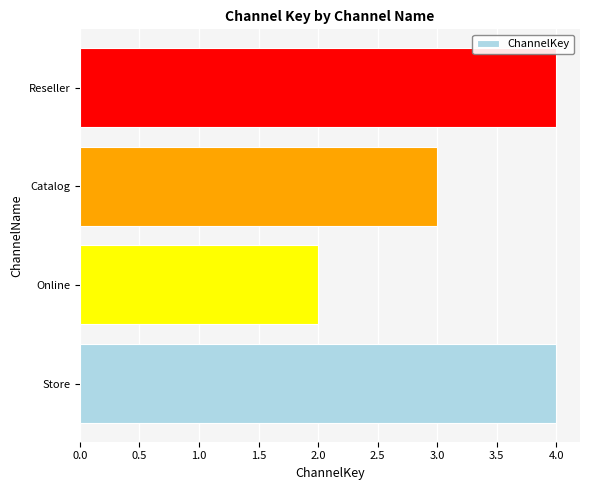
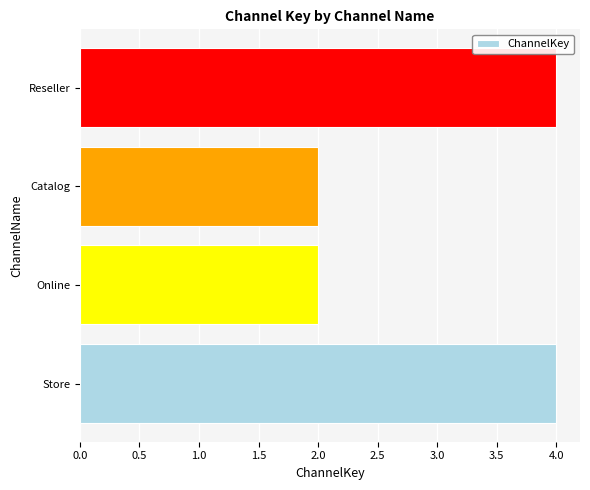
Catalog: 3 -> 2
